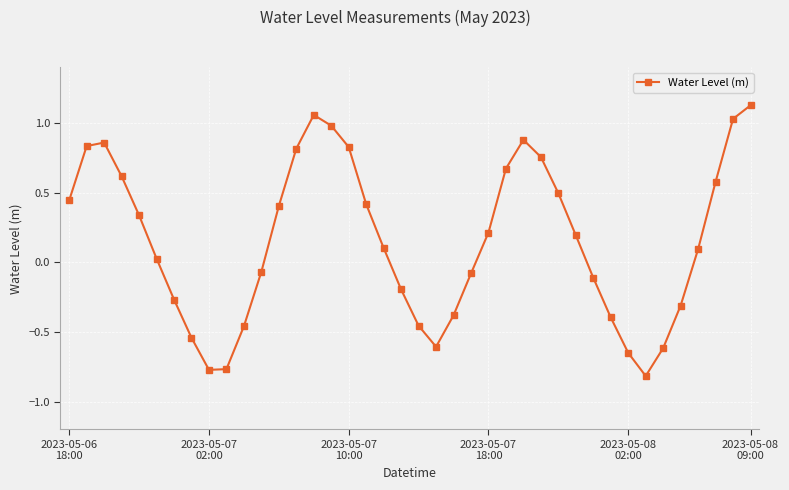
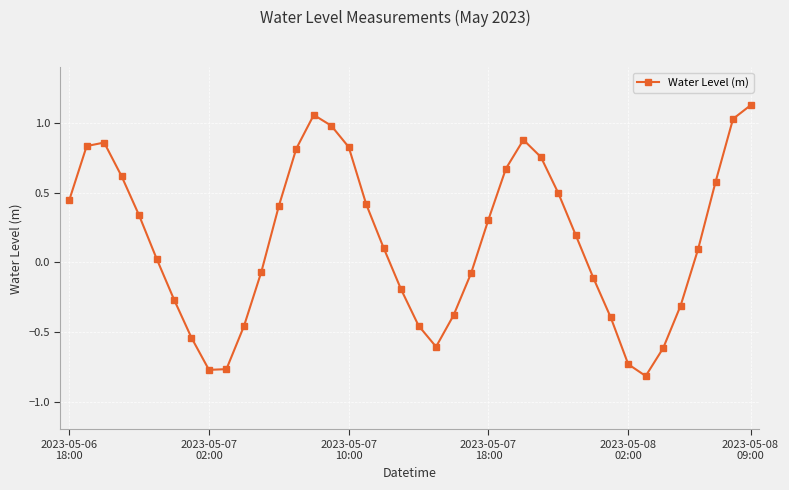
2023-05-07 18:00: 0.21 -> 0.31
2023-05-08 02:00: -0.65 -> -0.73
